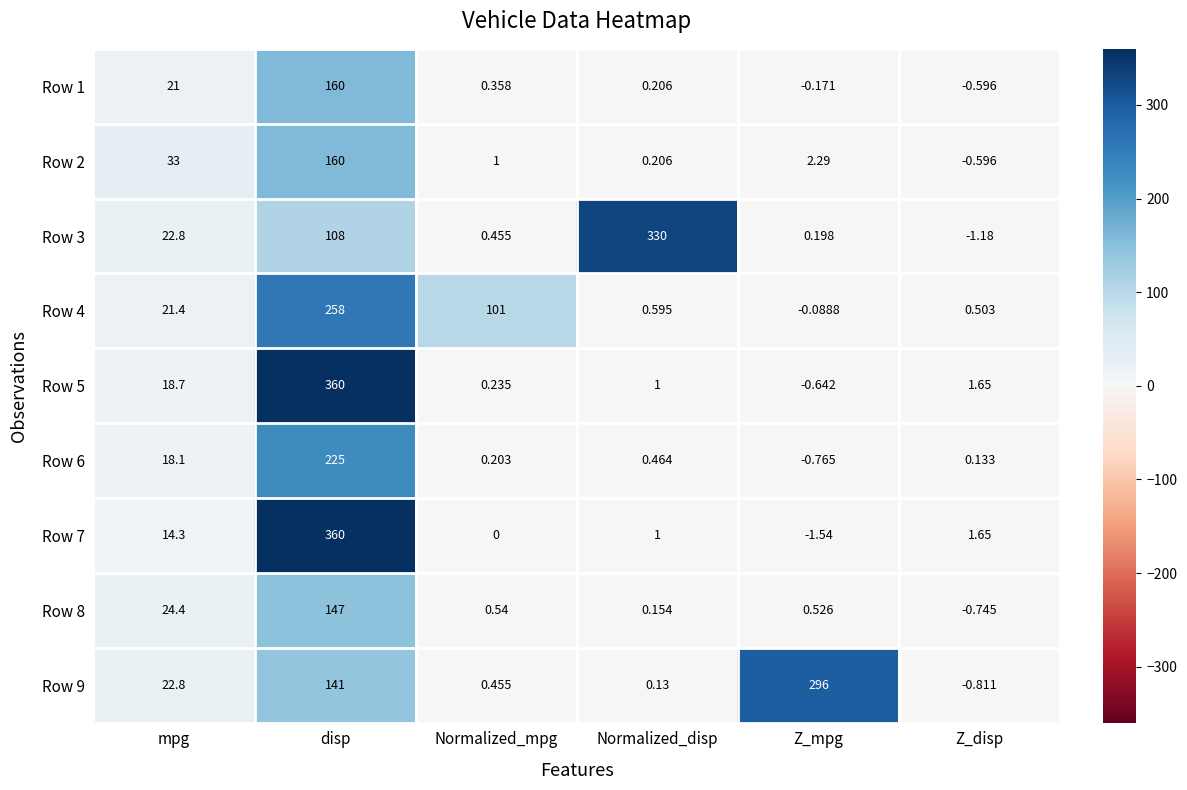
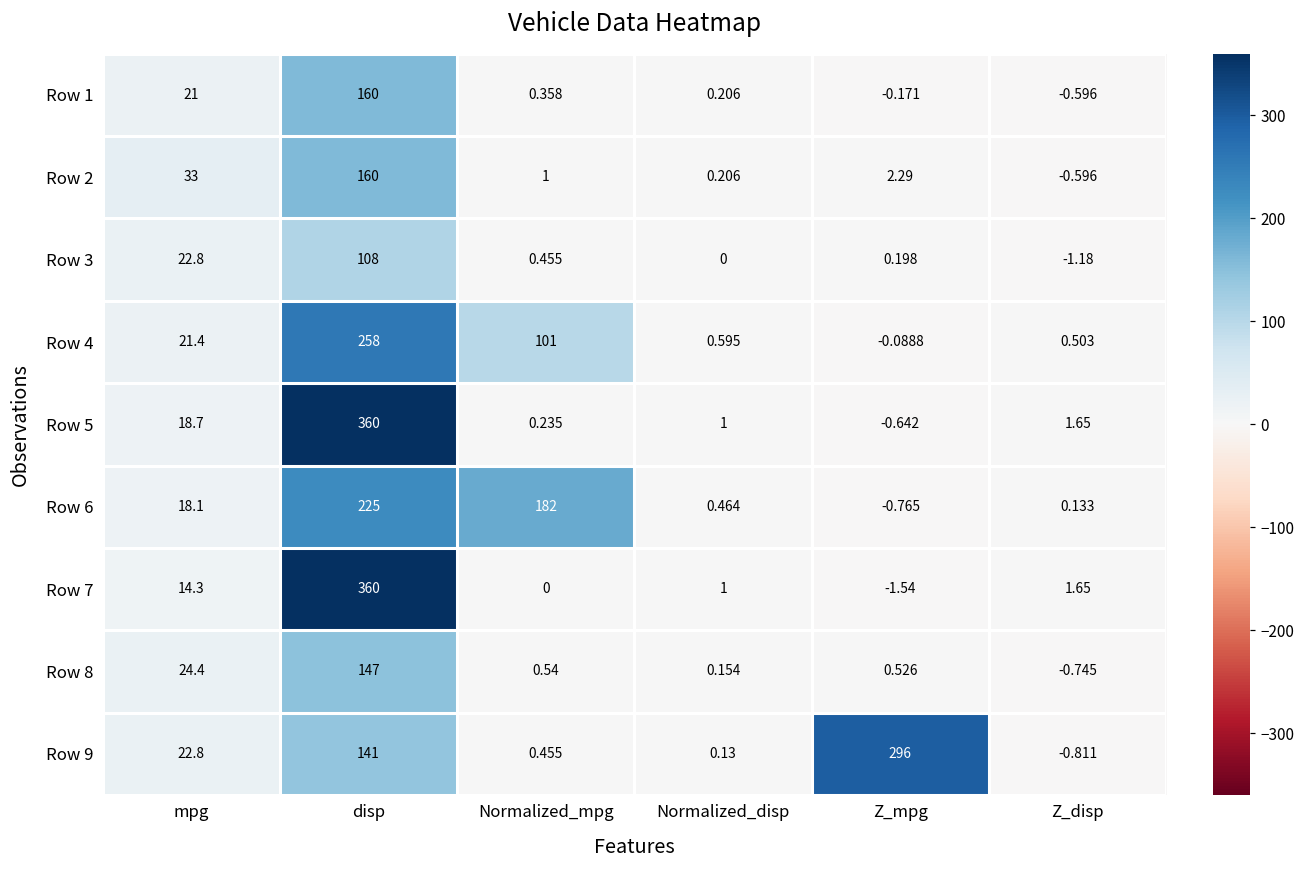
Row 3, Normalized_disp: 330 -> 0
Row 6, Normalized_mpg: 0.203 -> 182
